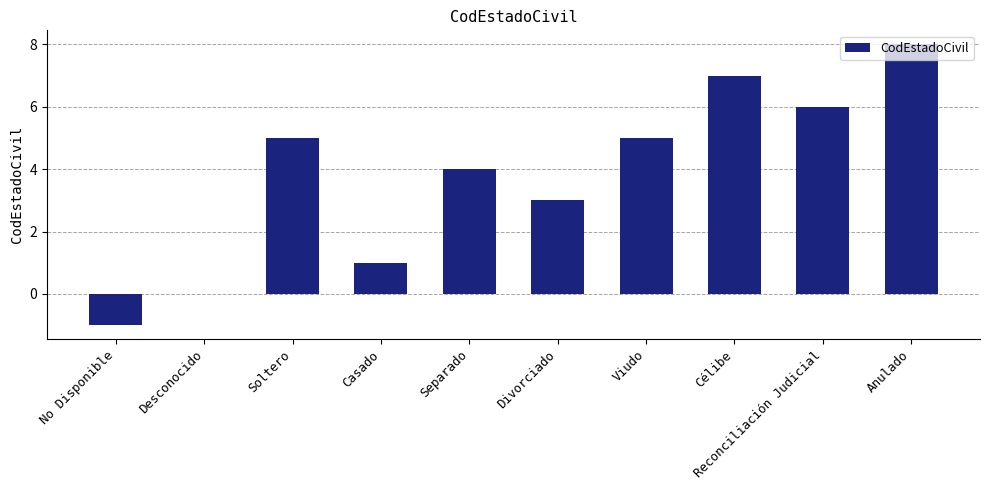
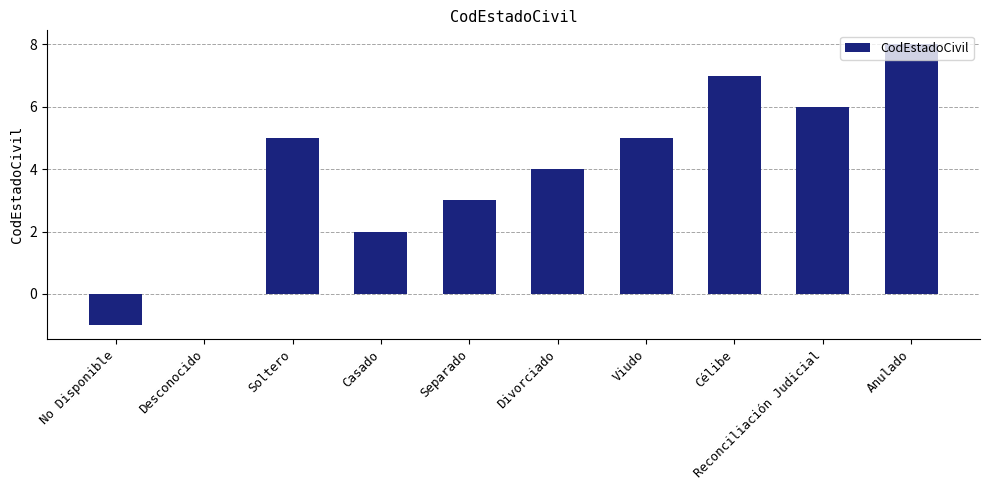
Casado: 1 -> 2
Separado: 4 -> 3
Divorciado: 3 -> 4
